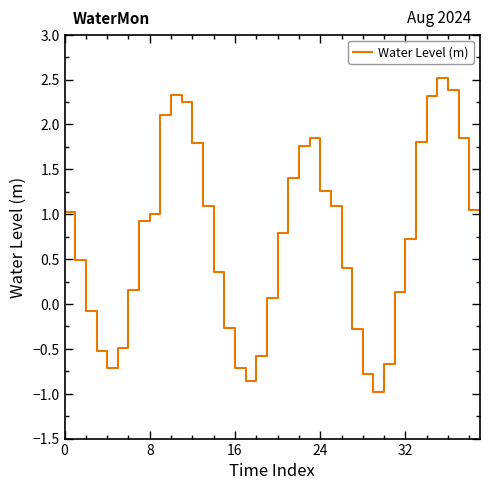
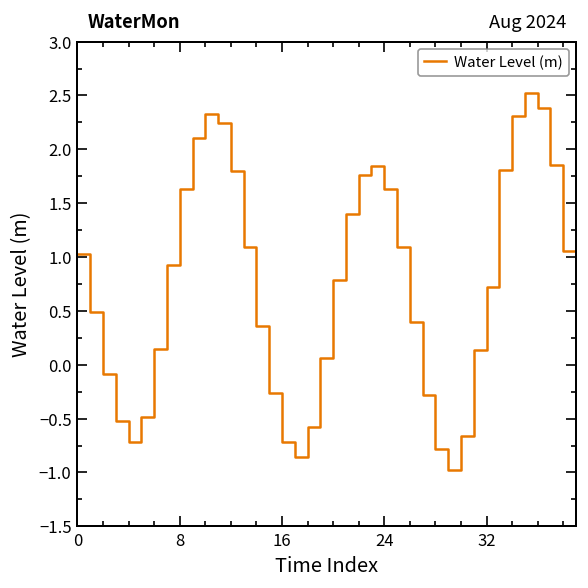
8: 1.0 -> 1.6
24: 1.3 -> 1.6
